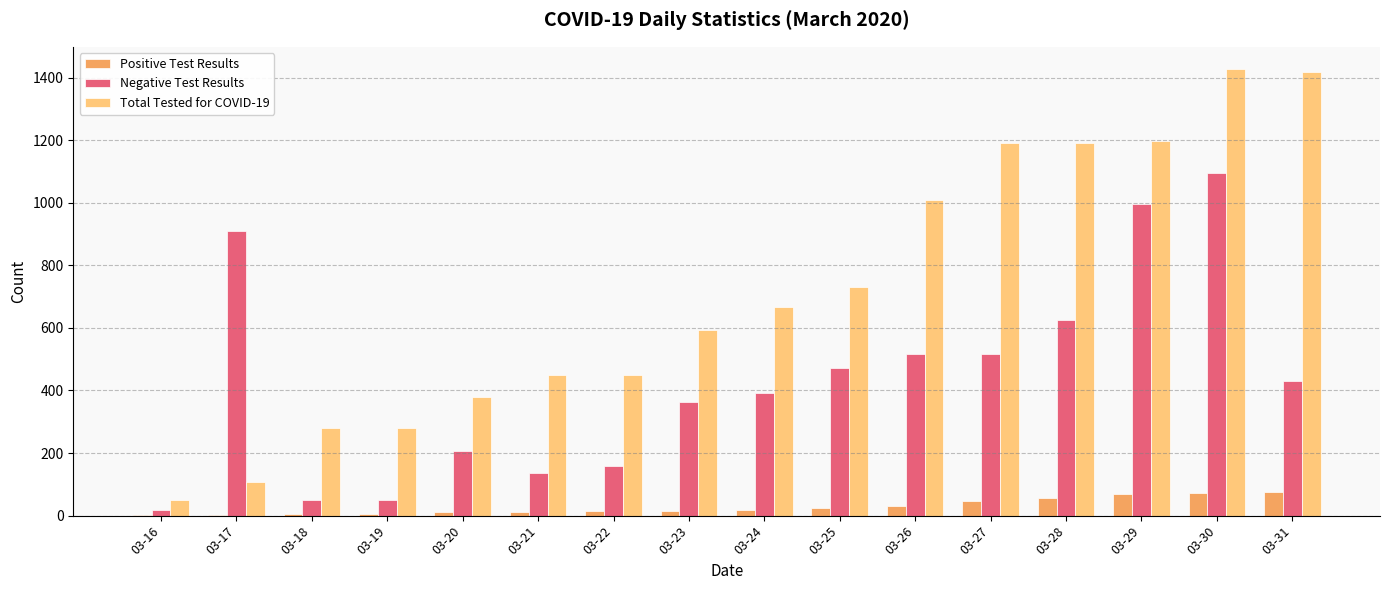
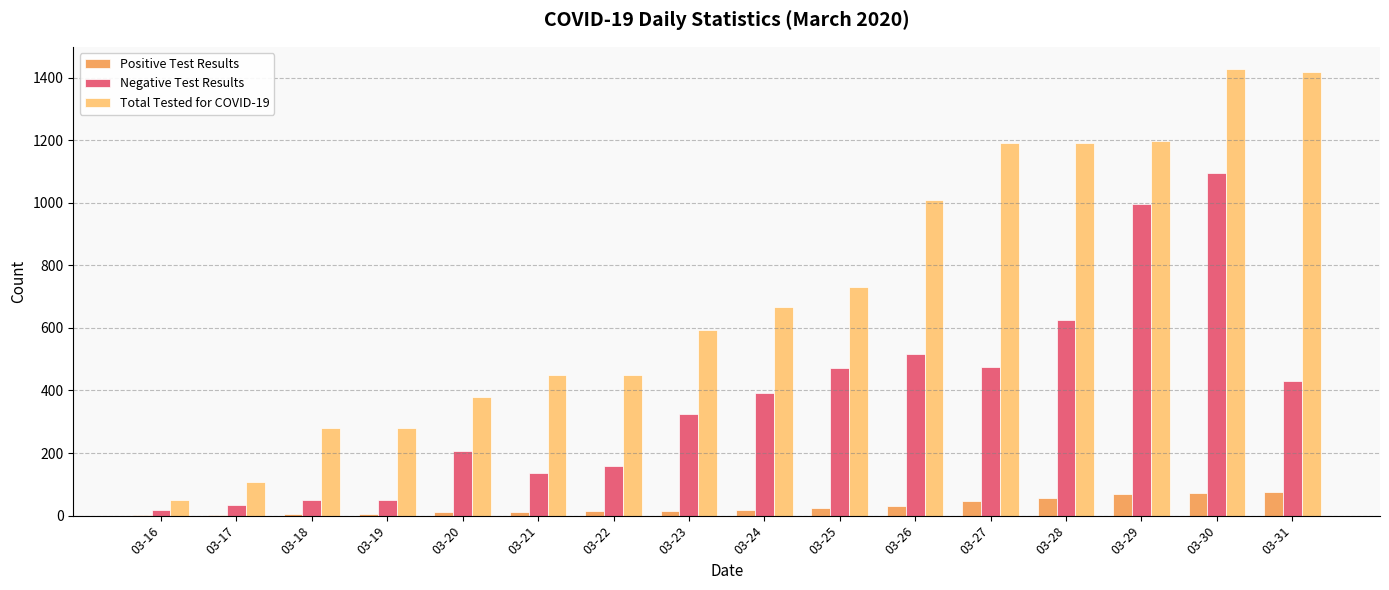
Negative Test Results, 03-17: 910 -> 40
Negative Test Results, 03-23: 360 -> 330
Negative Test Results, 03-27: 520 -> 470
